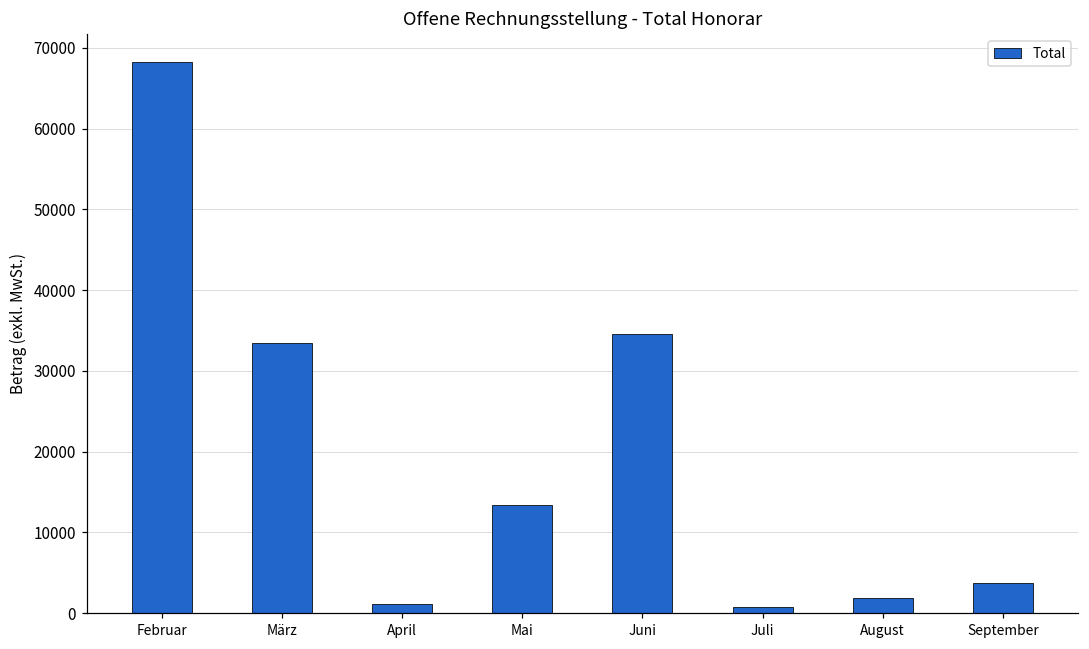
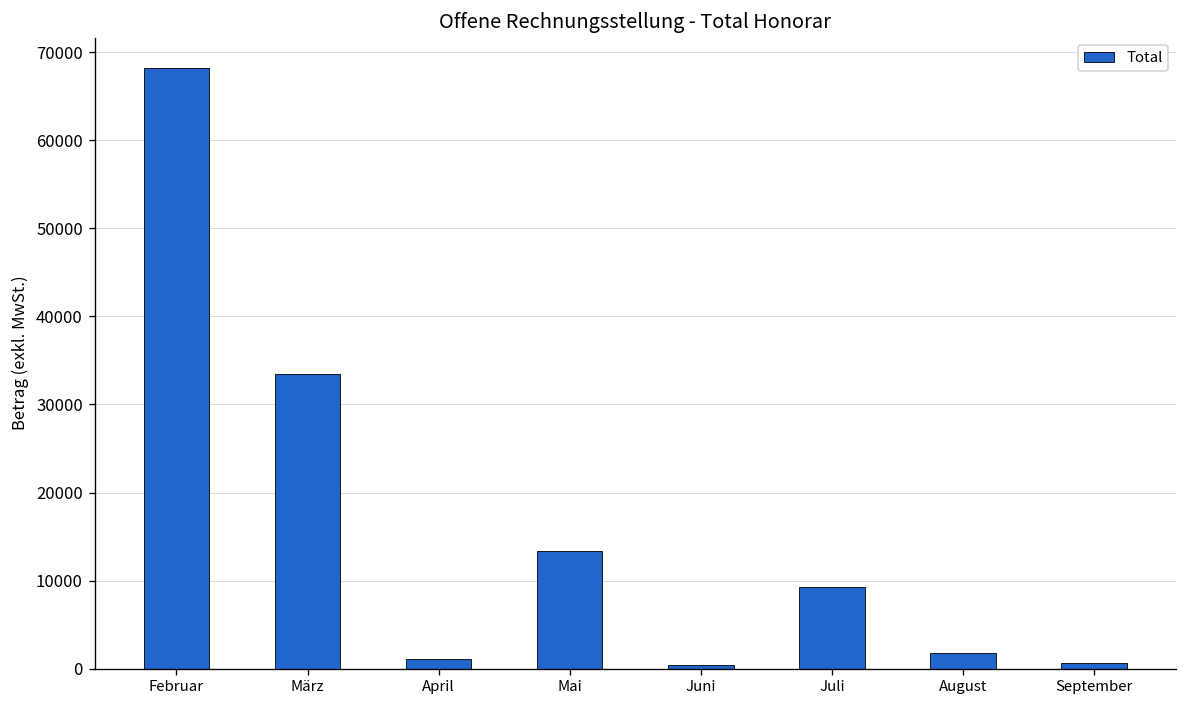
Juni: 35000 -> 0
Juli: 1000 -> 9000
September: 4000 -> 1000
